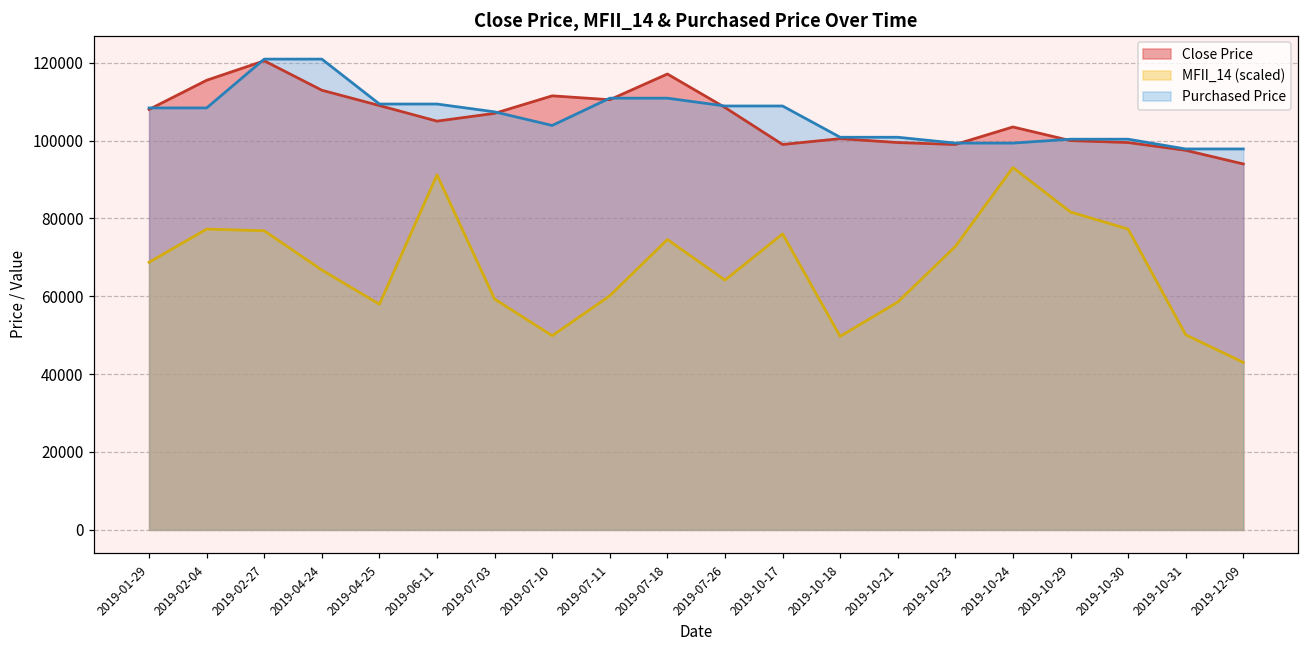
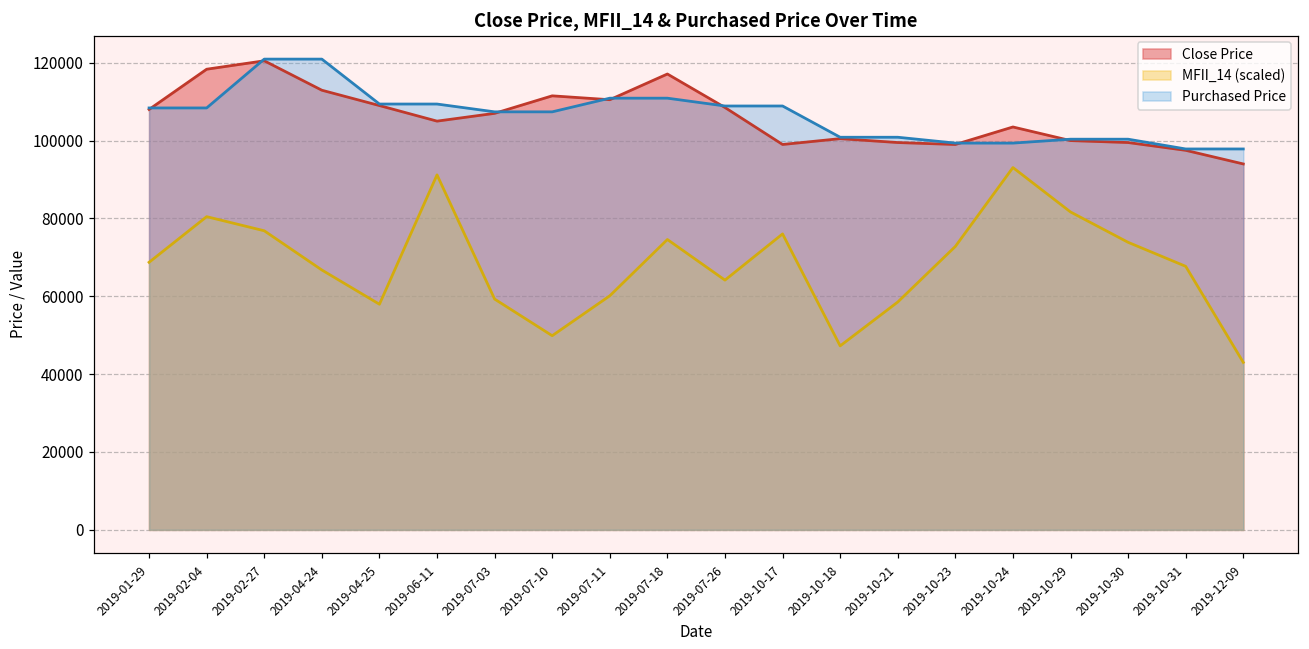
Close Price, 2019-02-04: 116000 -> 118000
MFII_14 (scaled), 2019-02-04: 77000 -> 80000
Purchased Price, 2019-07-10: 104000 -> 107000
MFII_14 (scaled), 2019-10-18: 50000 -> 47000
MFII_14 (scaled), 2019-10-30: 77000 -> 74000
MFII_14 (scaled), 2019-10-31: 50000 -> 68000
